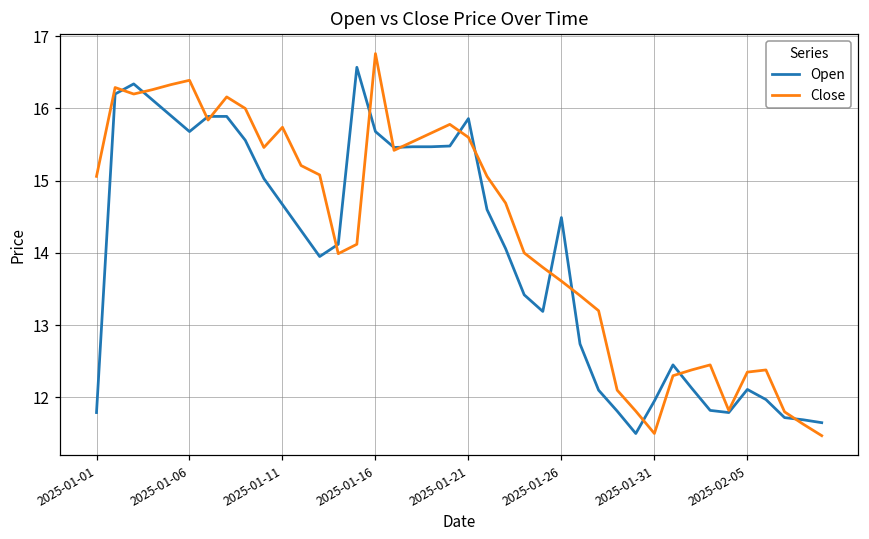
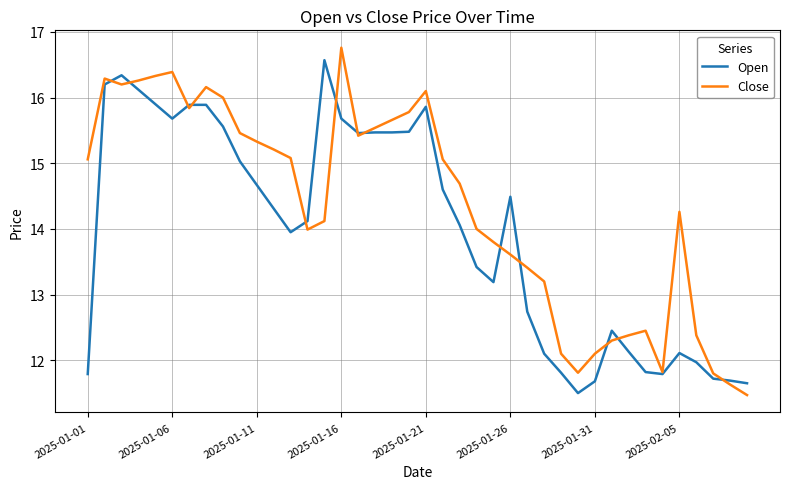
Close, 2025-01-11: 15.7 -> 15.3
Close, 2025-01-21: 15.6 -> 16.1
Open, 2025-01-31: 12.0 -> 11.7
Close, 2025-01-31: 11.5 -> 12.1
Close, 2025-02-05: 12.4 -> 14.3
